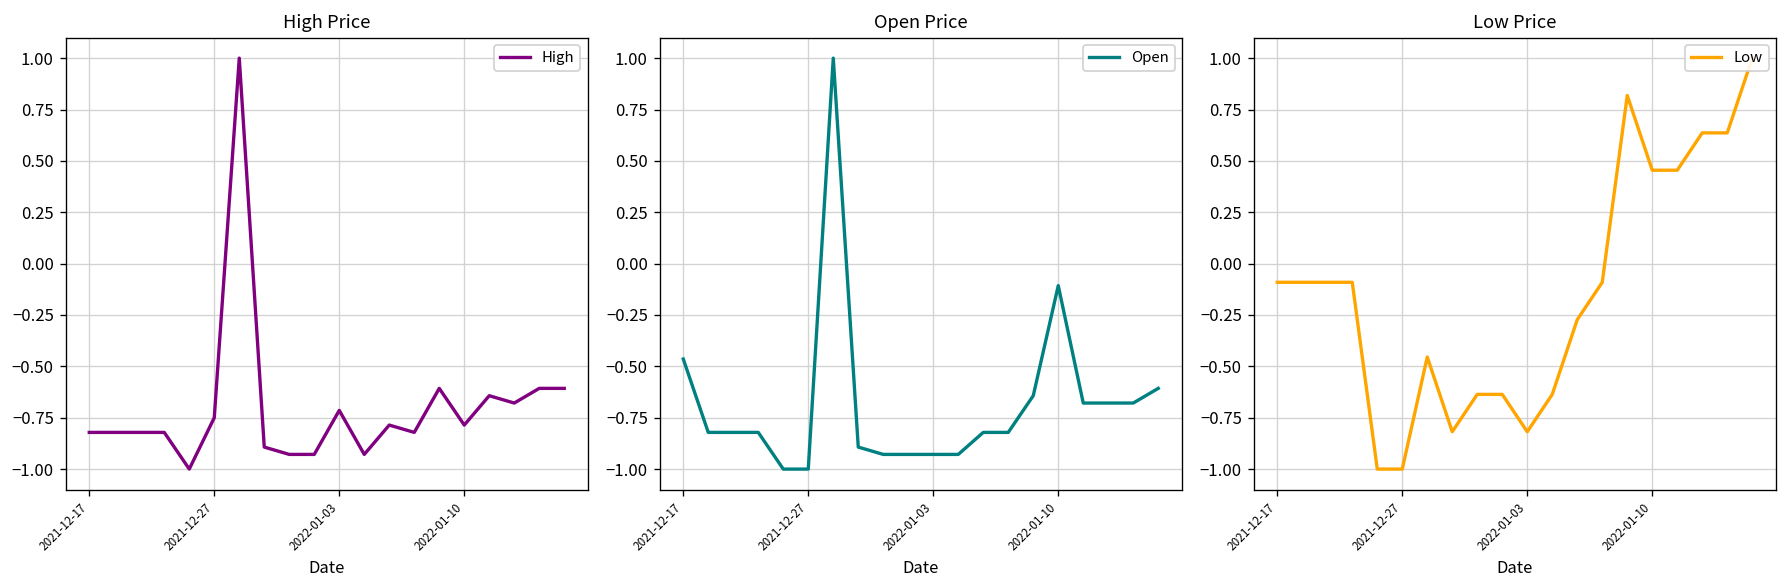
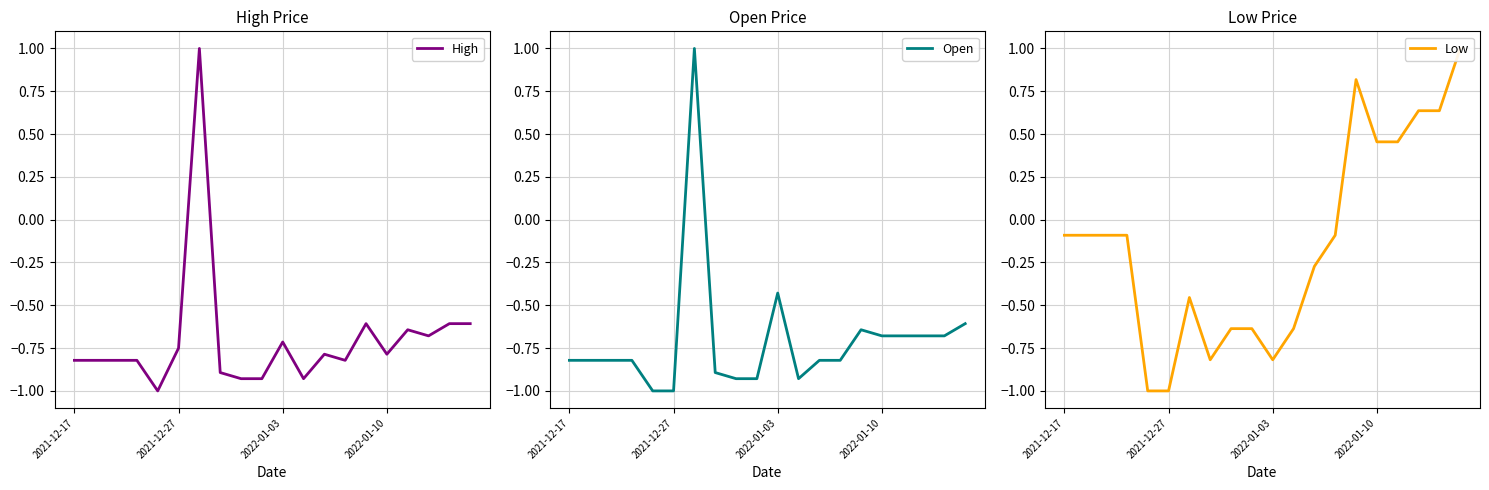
Open Price, 2021-12-17: -0.46 -> -0.82
Open Price, 2022-01-03: -0.93 -> -0.43
Open Price, 2022-01-10: -0.11 -> -0.68
